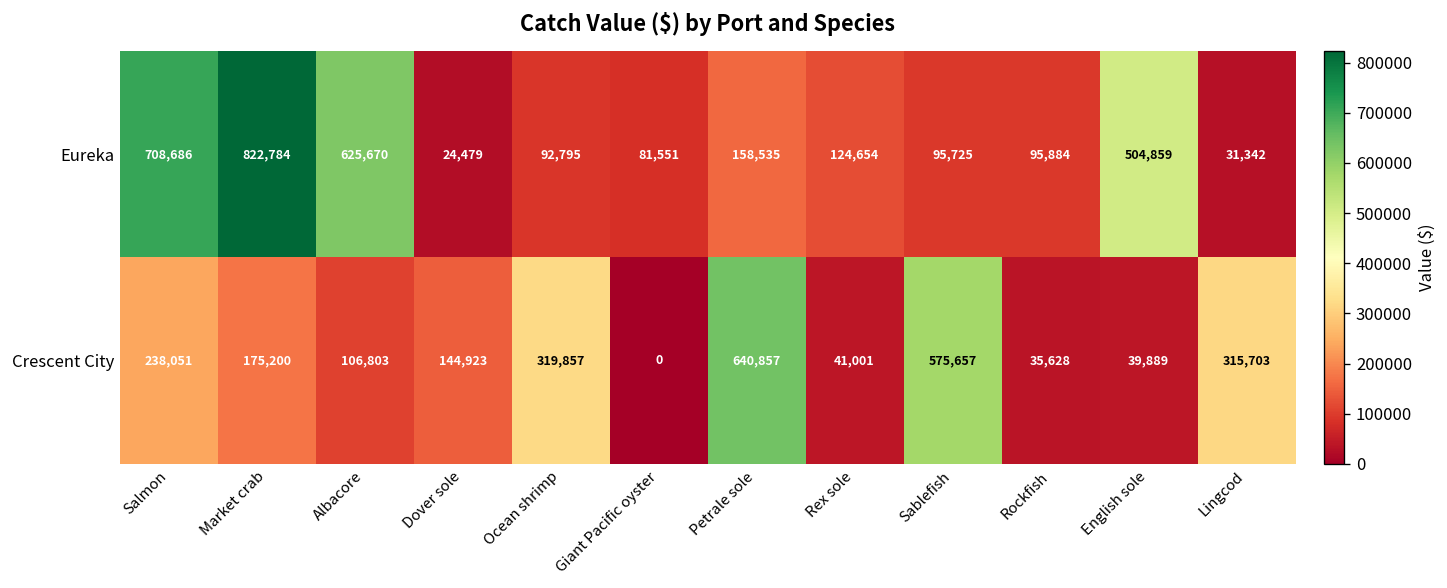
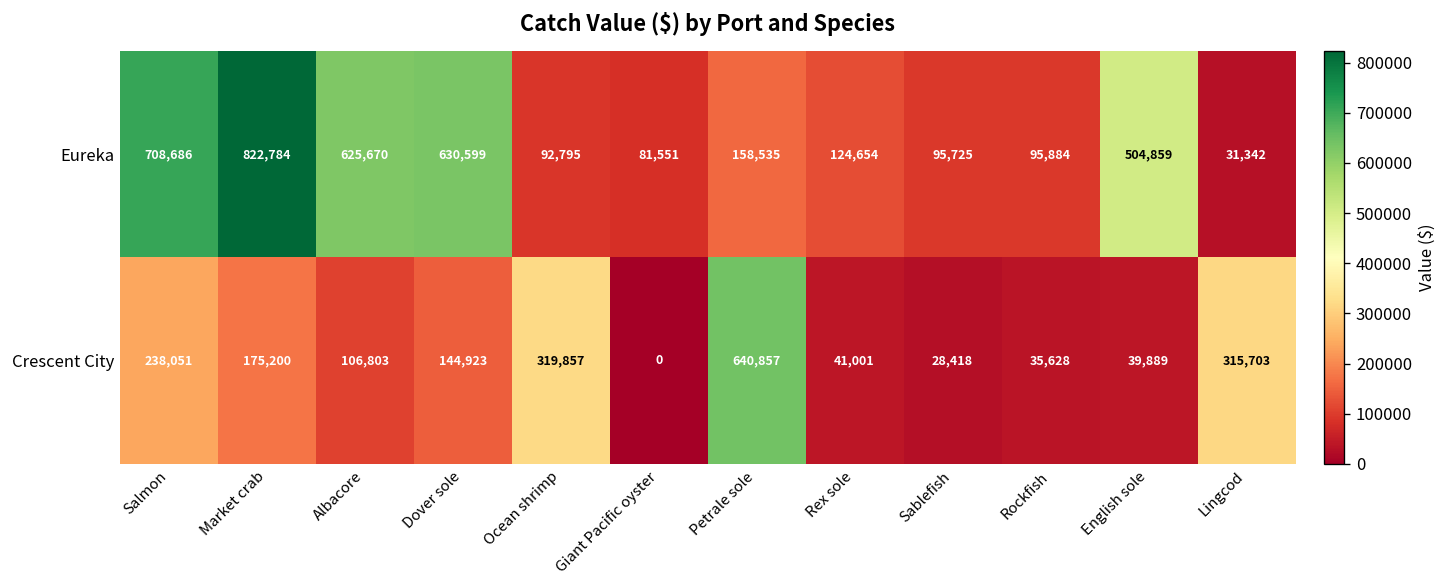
Eureka, Dover sole: 24,479 -> 630,599
Crescent City, Sablefish: 575,657 -> 28,418
